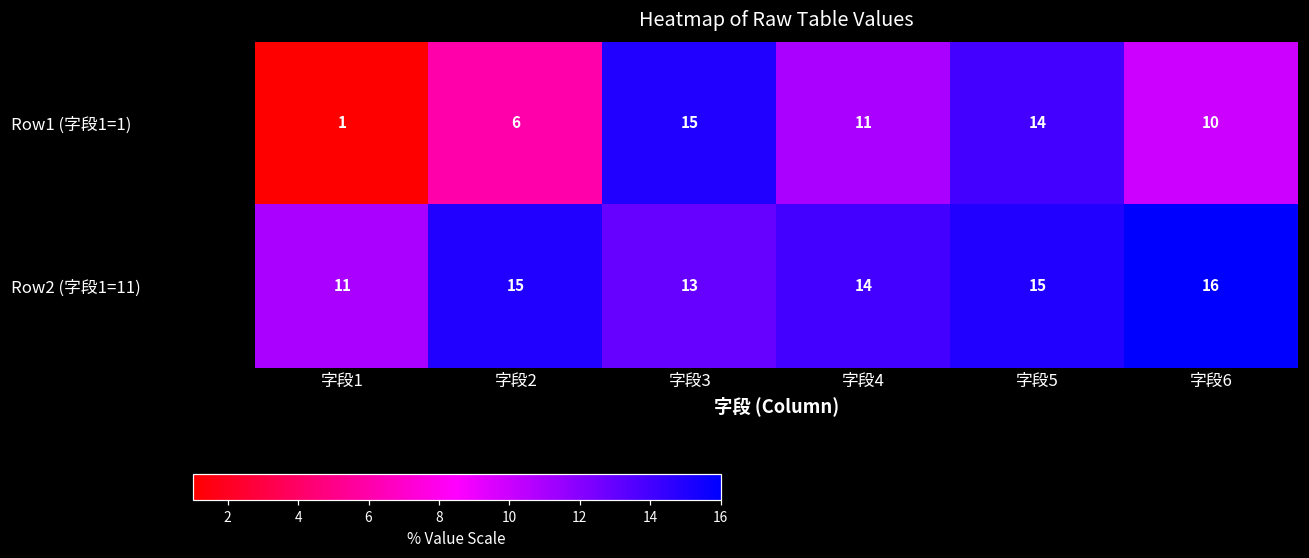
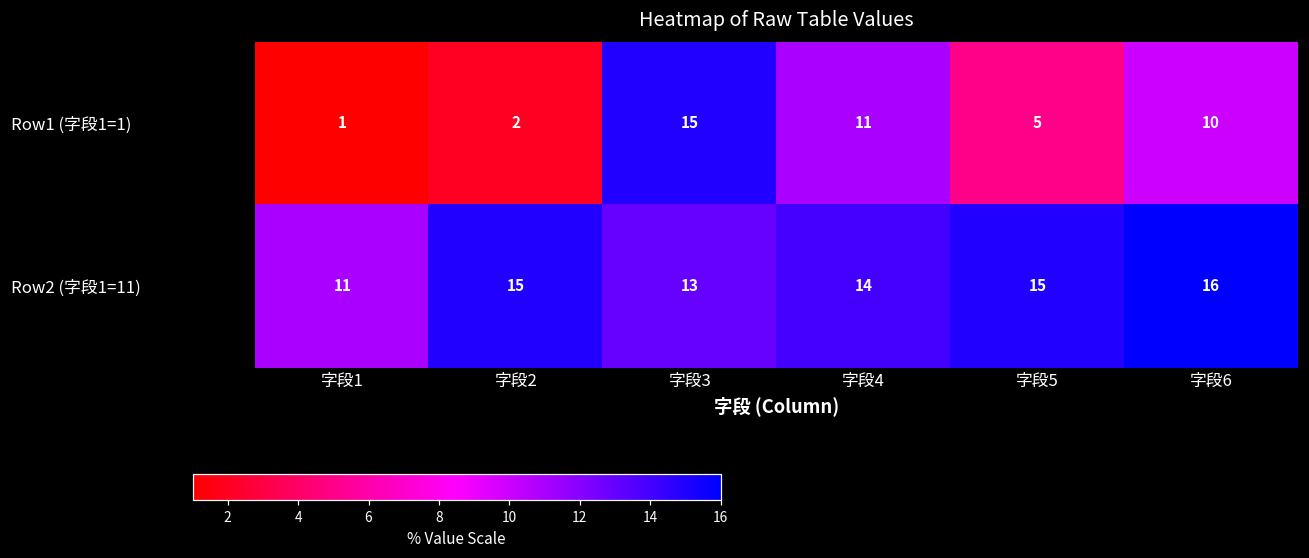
Row1 (字段1=1), 字段2: 6 -> 2
Row1 (字段1=1), 字段5: 14 -> 5
